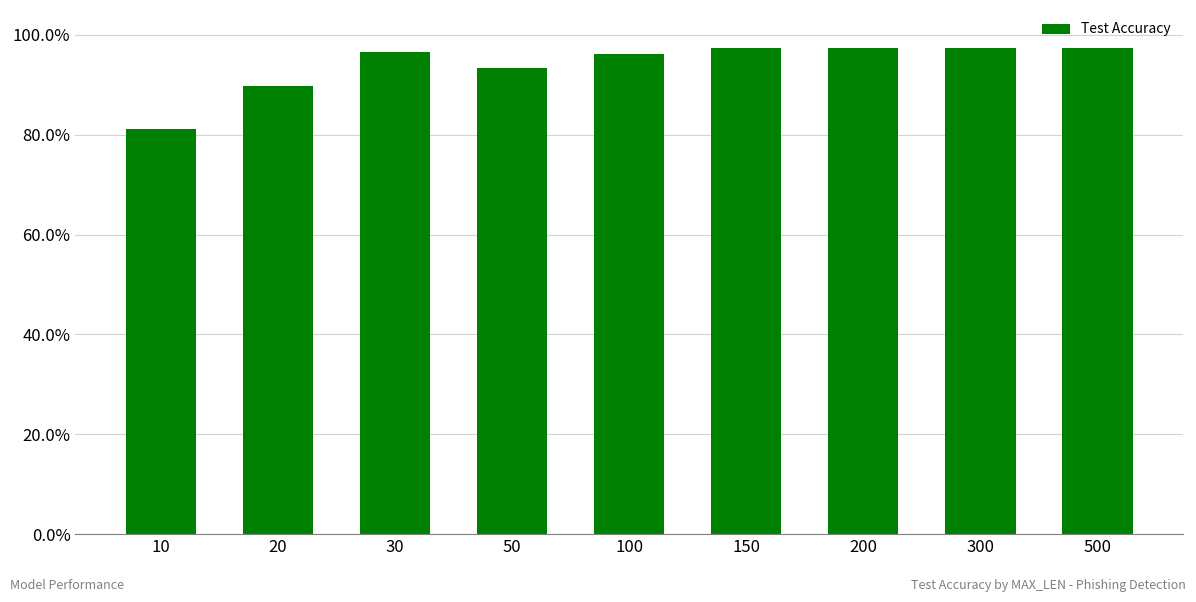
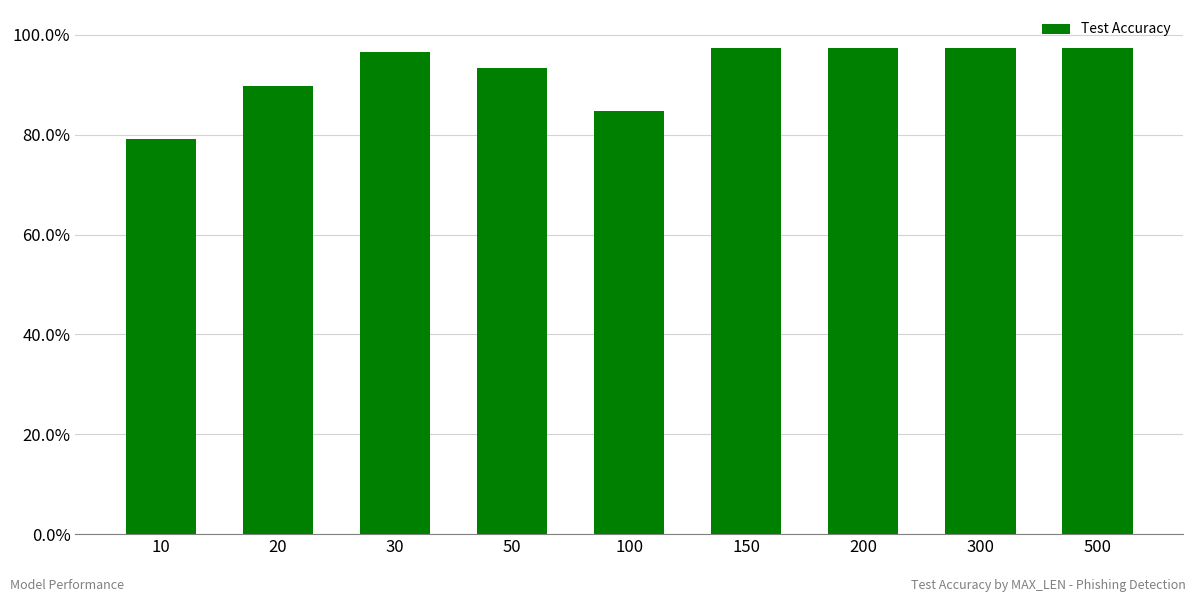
10: 81% -> 79%
100: 96% -> 85%
